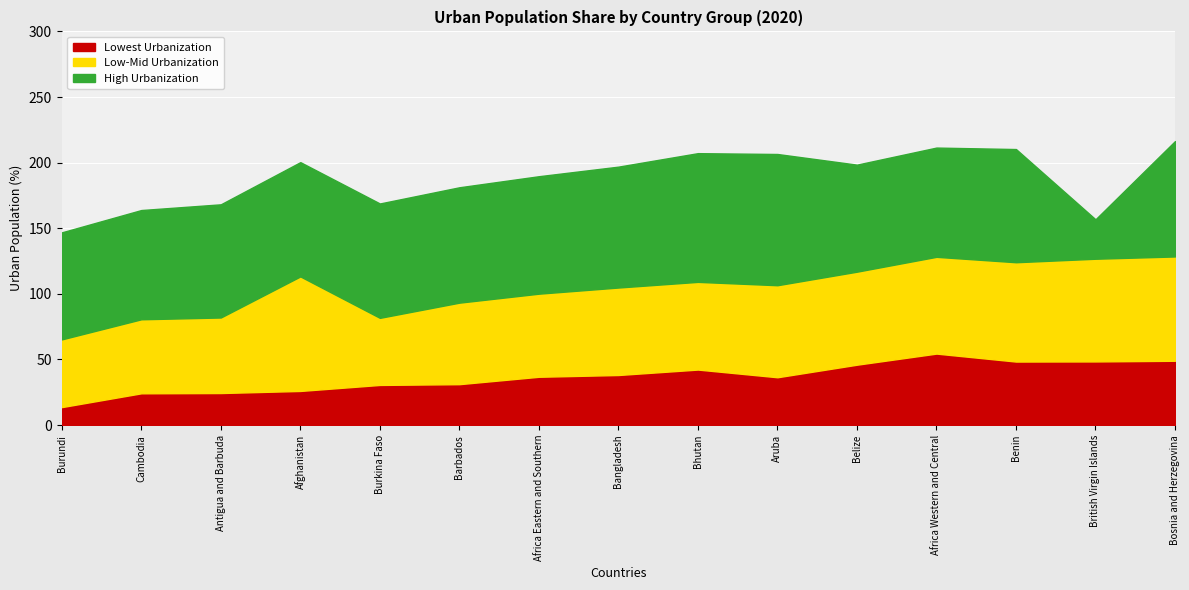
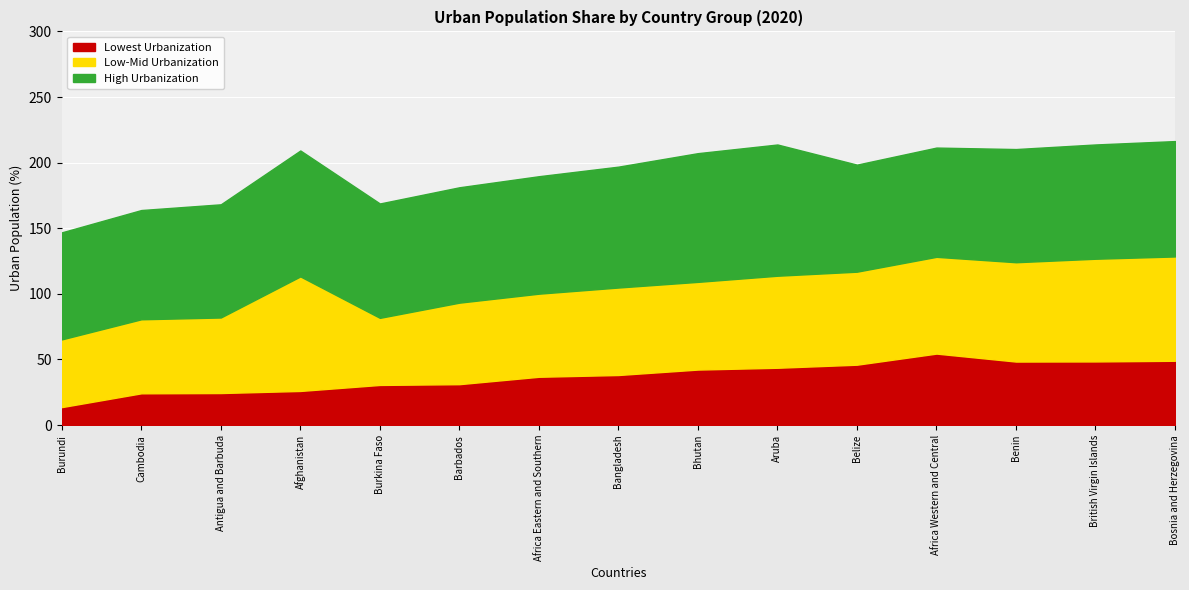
High Urbanization, Afghanistan: 87 -> 96
Lowest Urbanization, Aruba: 36 -> 44
High Urbanization, British Virgin Islands: 30 -> 87
